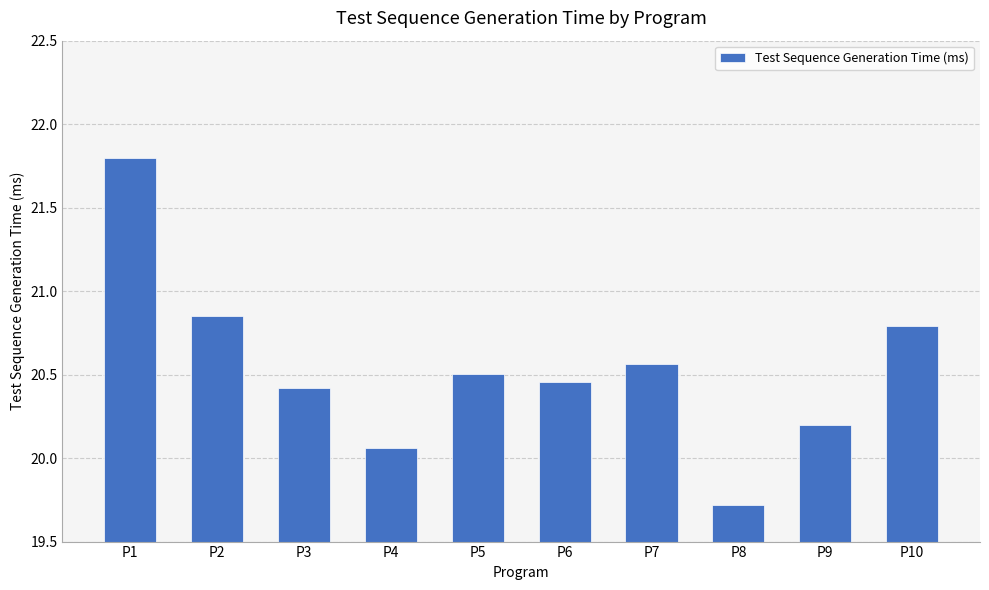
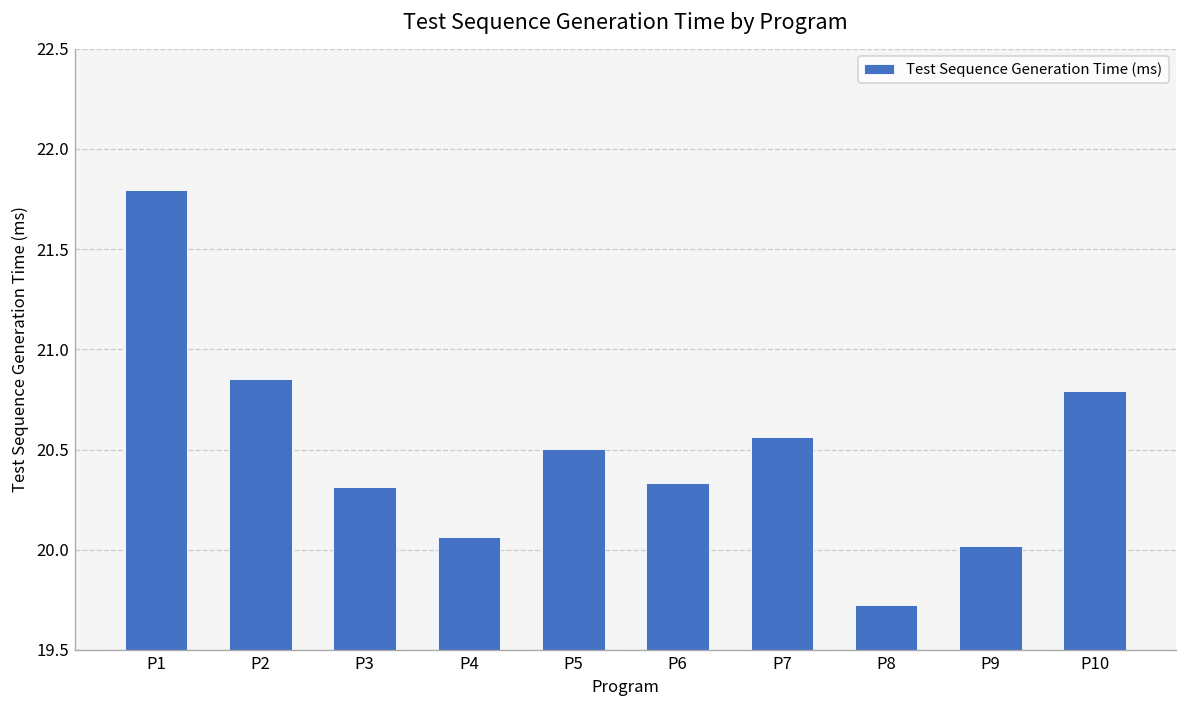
P3: 20.42 -> 20.32
P6: 20.45 -> 20.33
P9: 20.20 -> 20.02
